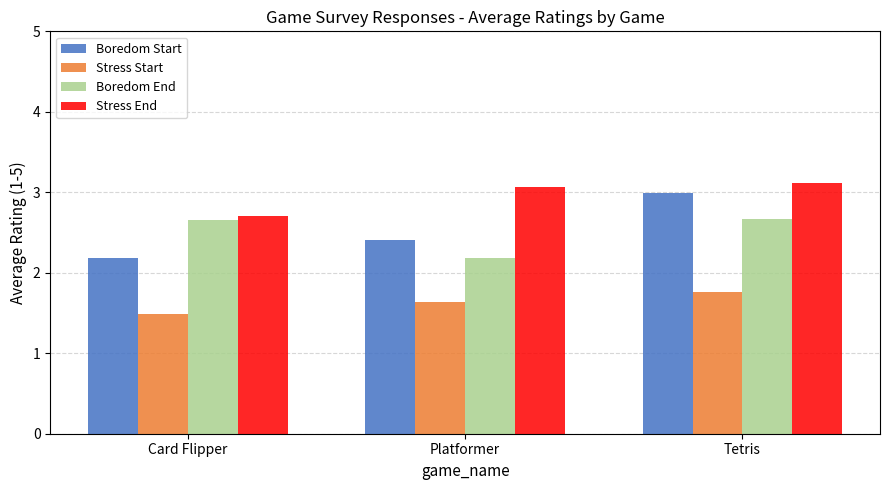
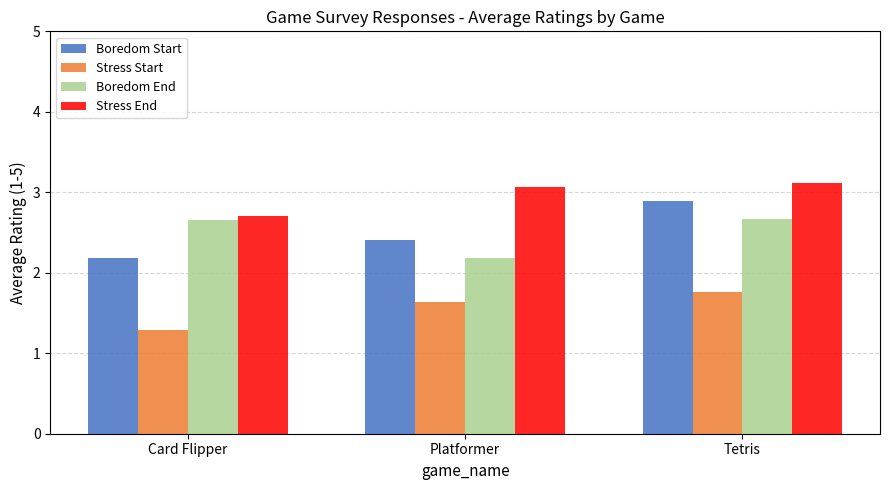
Stress Start, Card Flipper: 1.5 -> 1.3
Boredom Start, Tetris: 3.0 -> 2.9
